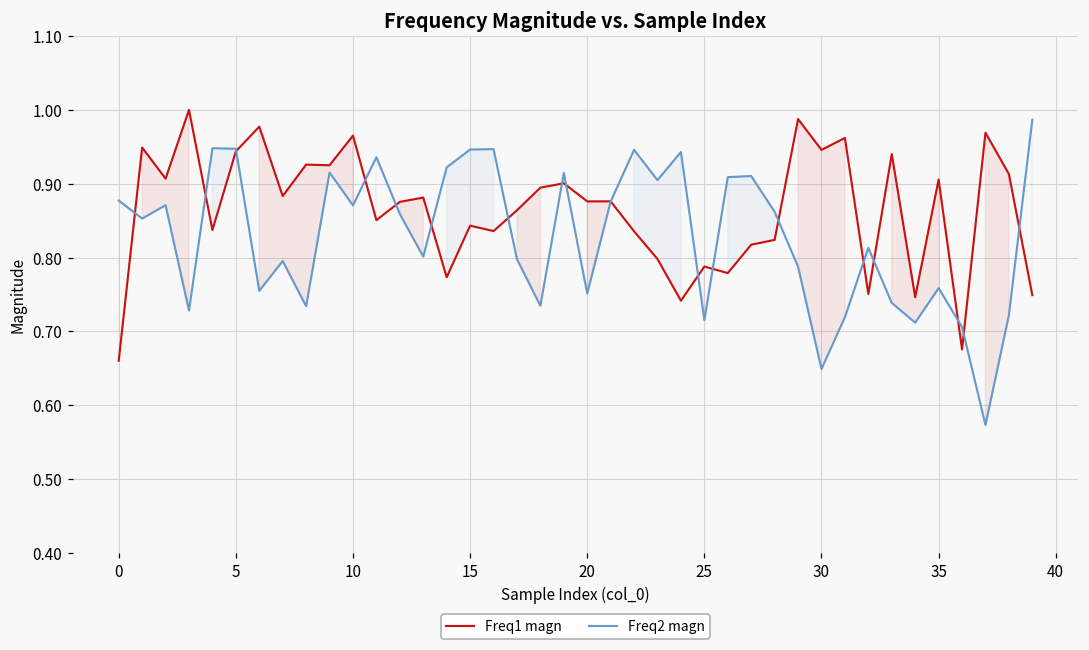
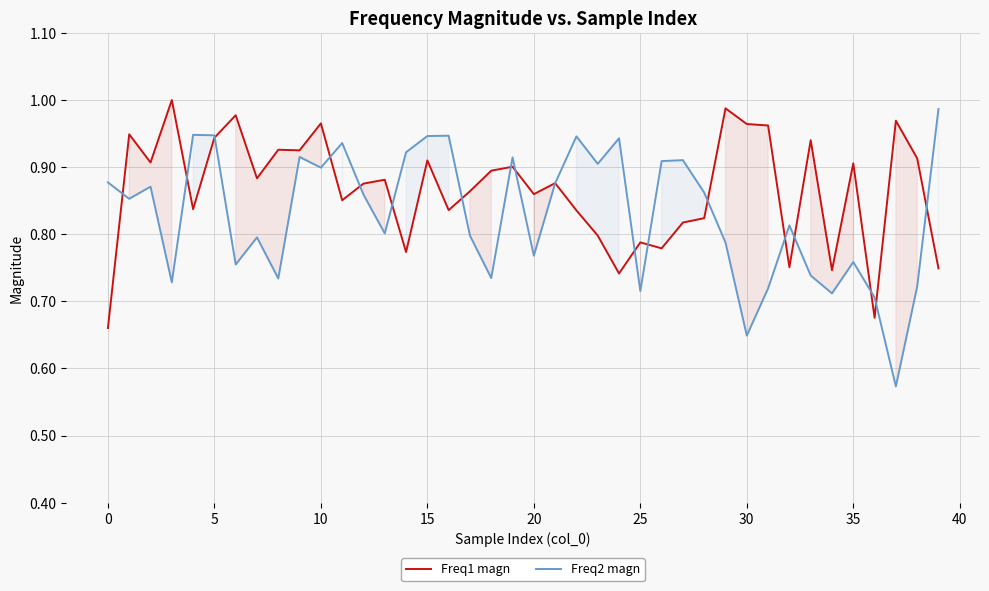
Freq2 magn, 10: 0.87 -> 0.90
Freq1 magn, 15: 0.84 -> 0.91
Freq1 magn, 20: 0.88 -> 0.86
Freq2 magn, 20: 0.75 -> 0.77
Freq1 magn, 30: 0.95 -> 0.96
